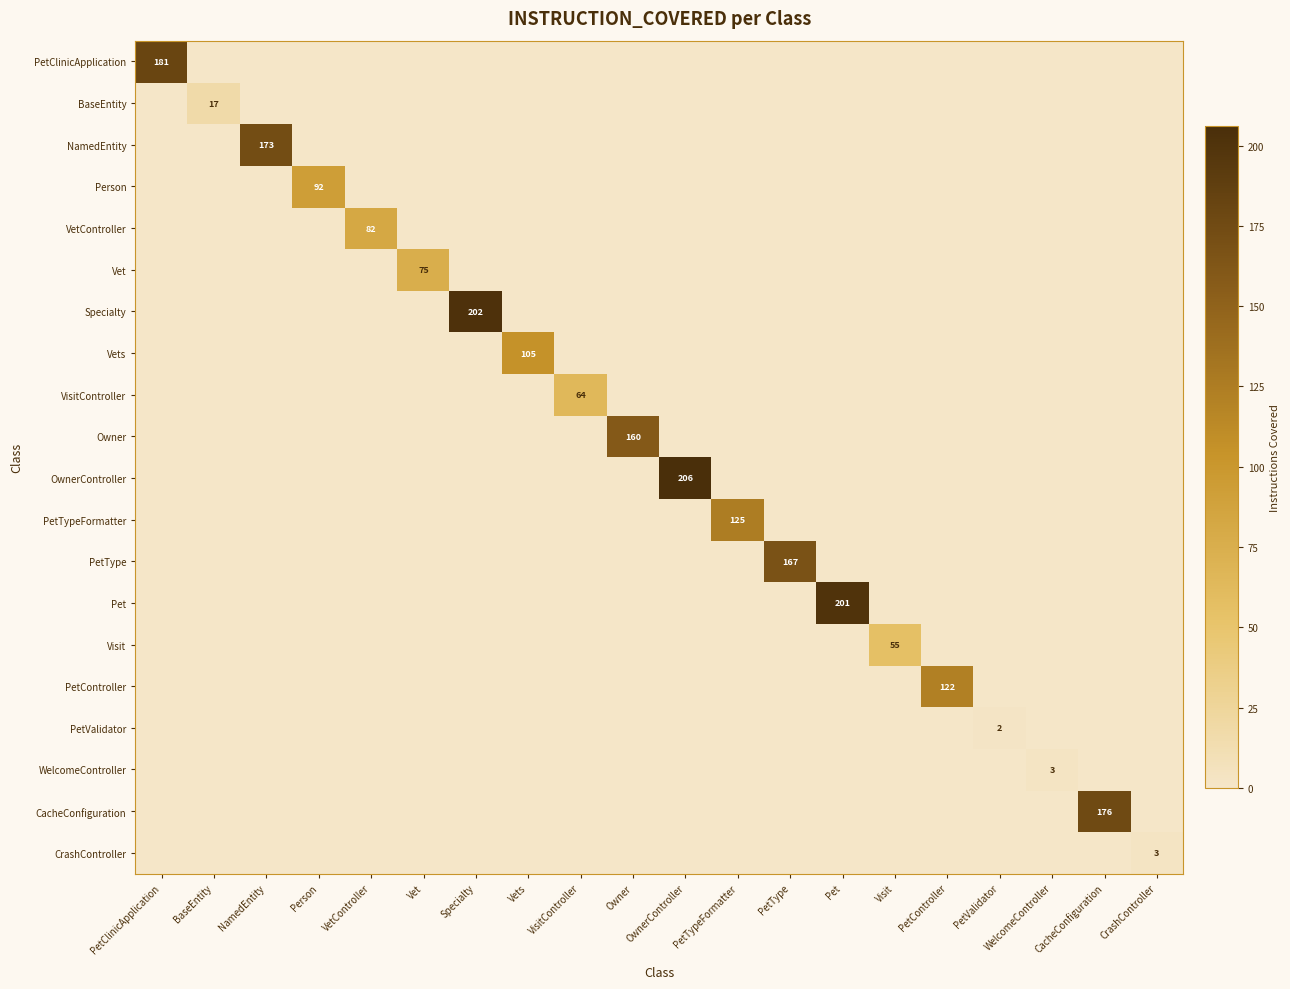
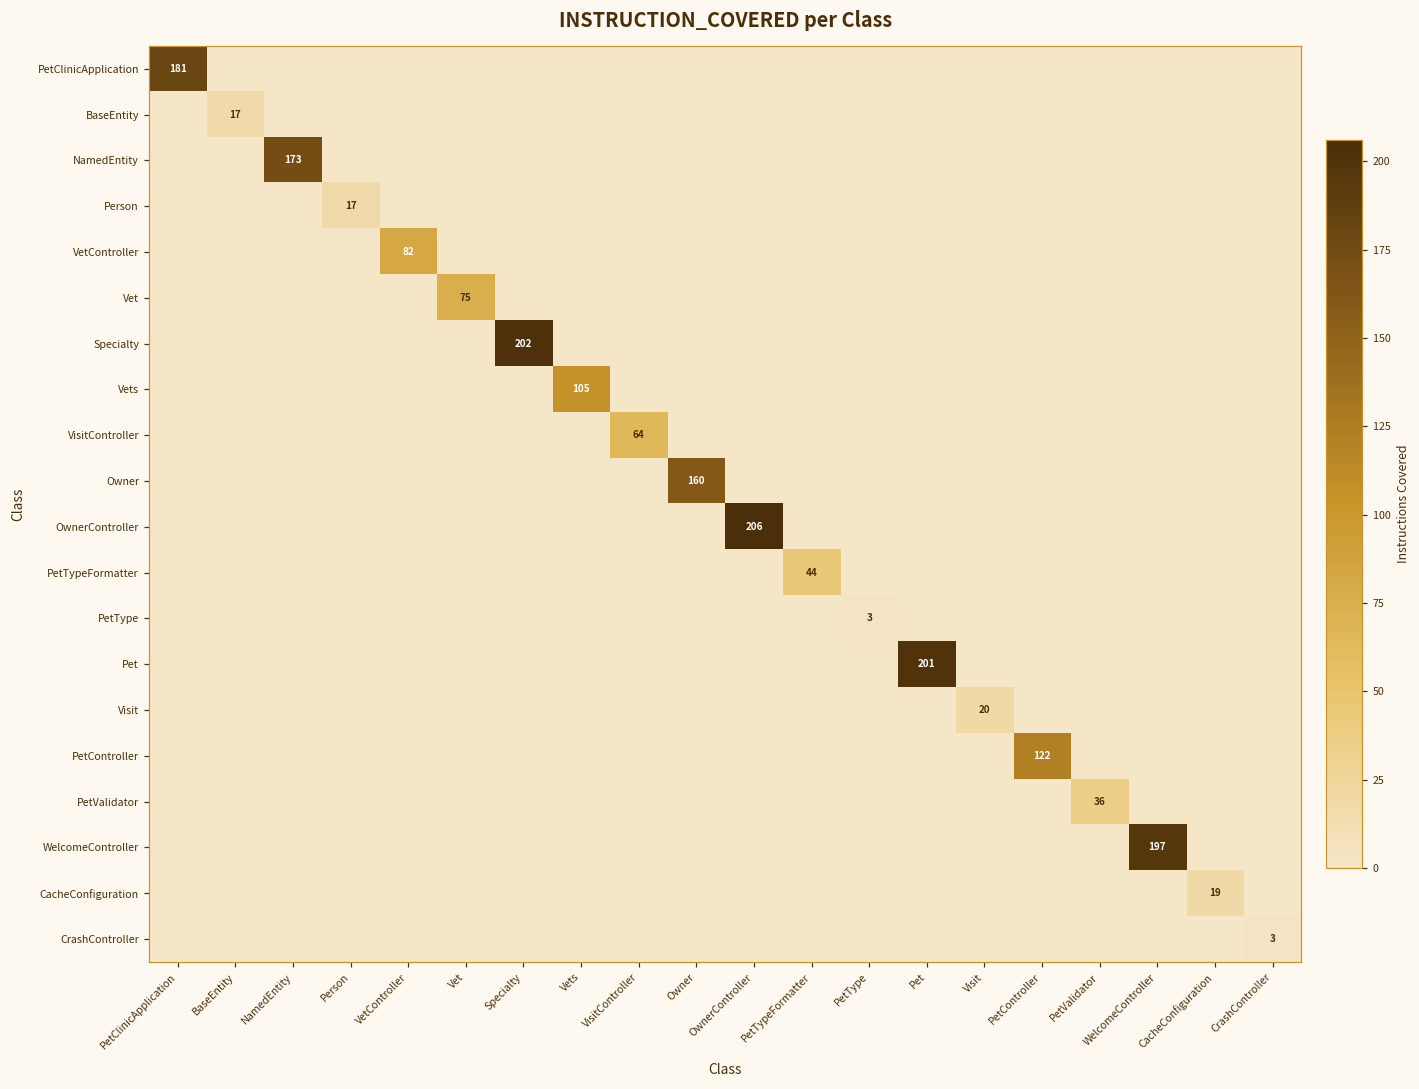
Person, Person: 92 -> 17
PetTypeFormatter, PetTypeFormatter: 125 -> 44
PetType, PetType: 167 -> 3
Visit, Visit: 55 -> 20
PetValidator, PetValidator: 2 -> 36
WelcomeController, WelcomeController: 3 -> 197
CacheConfiguration, CacheConfiguration: 176 -> 19
